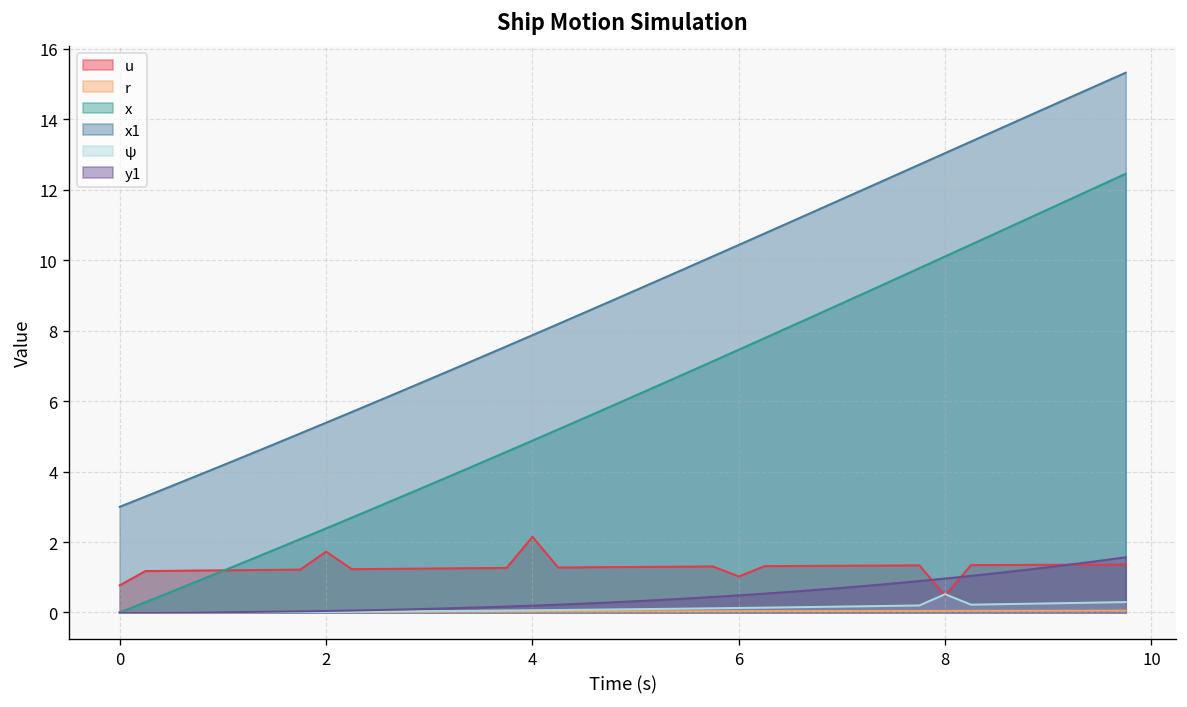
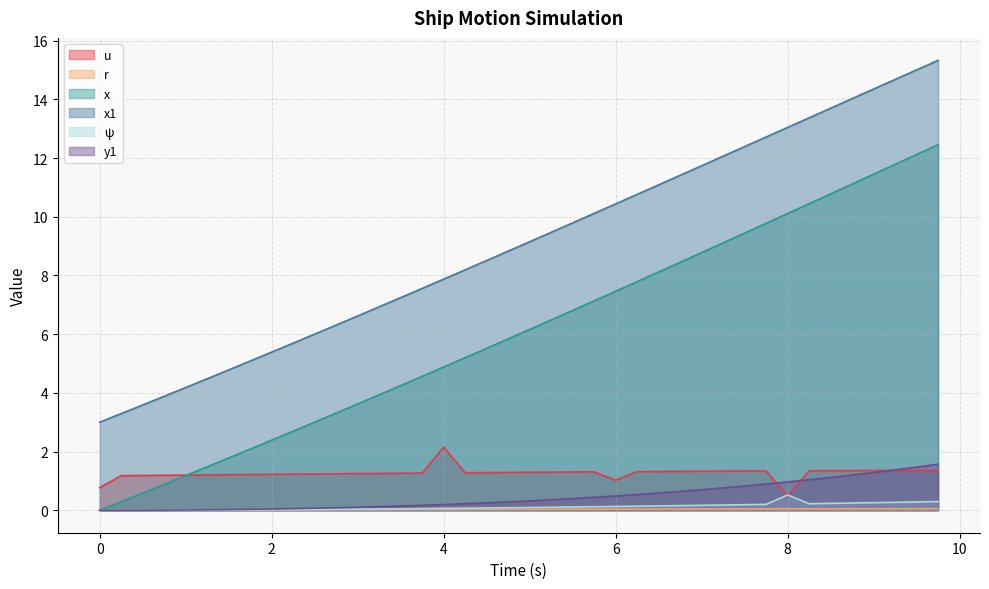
u, 2: 1.7 -> 1.2
